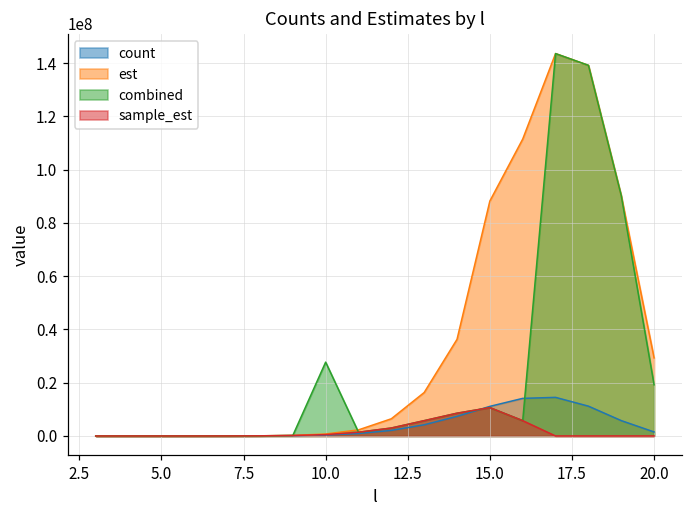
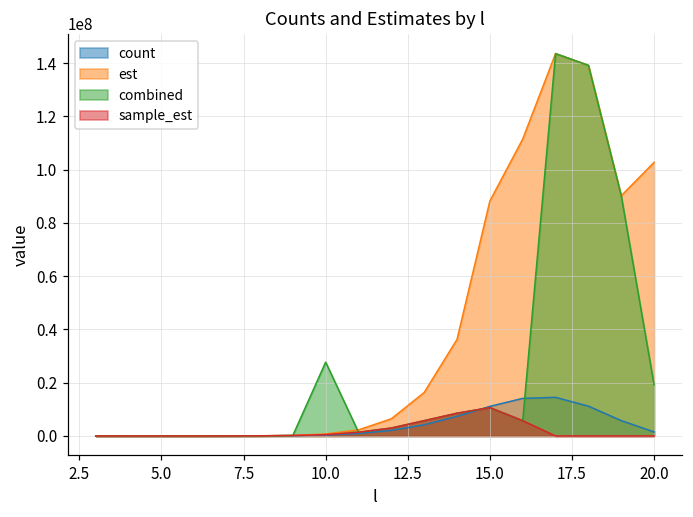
est, 20.0: 29000000 -> 103000000
